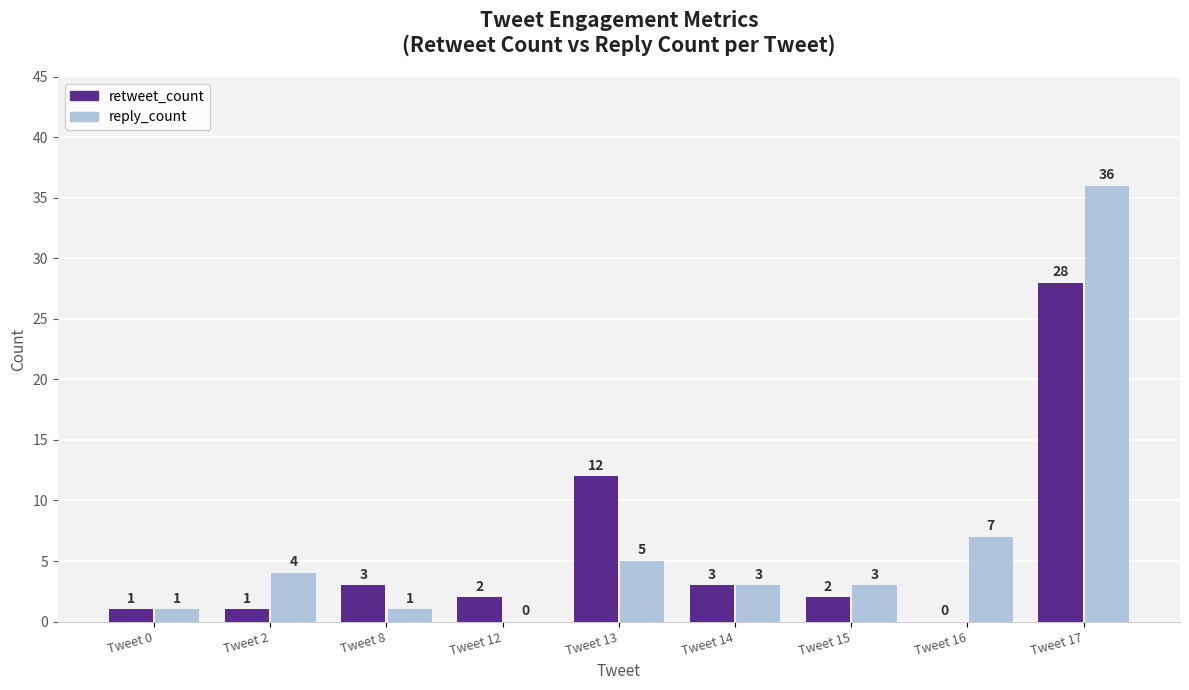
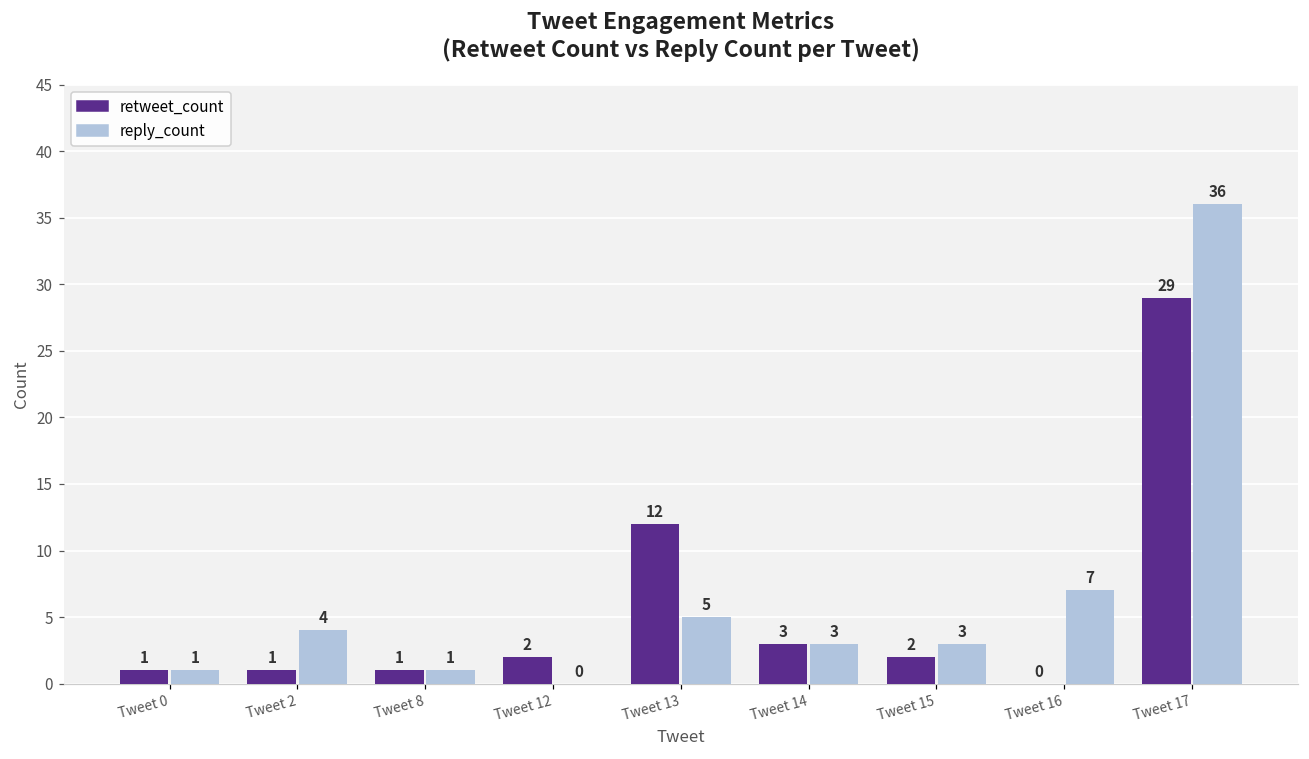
retweet_count, Tweet 8: 3 -> 1
retweet_count, Tweet 17: 28 -> 29
